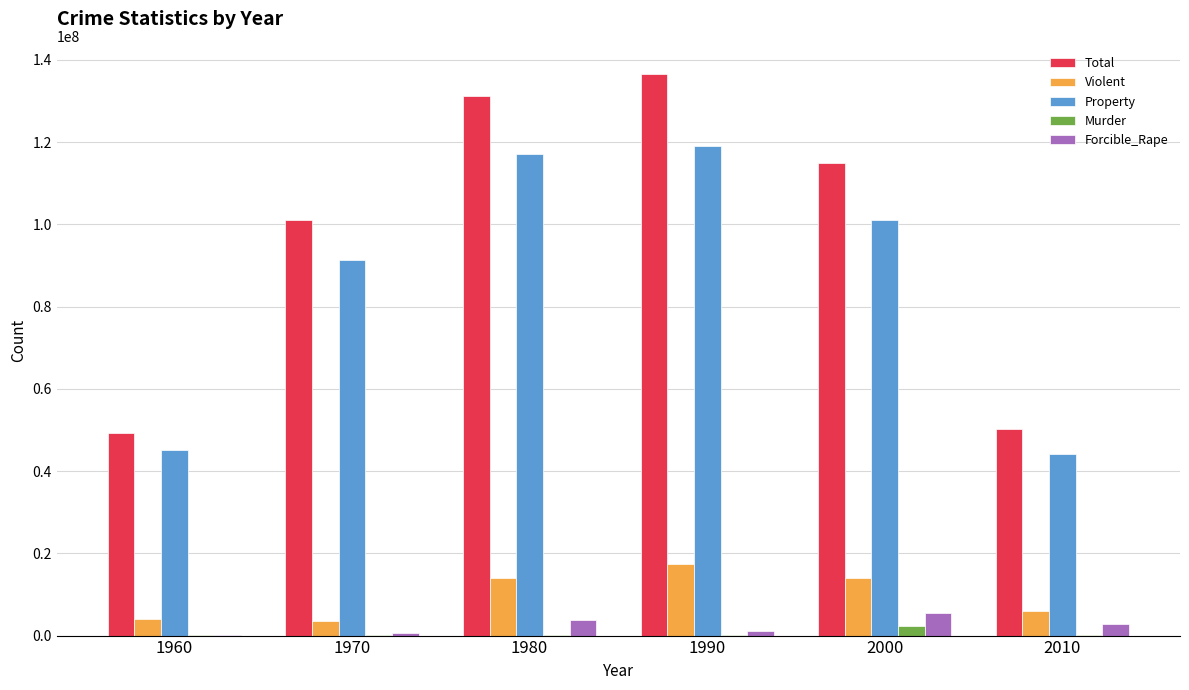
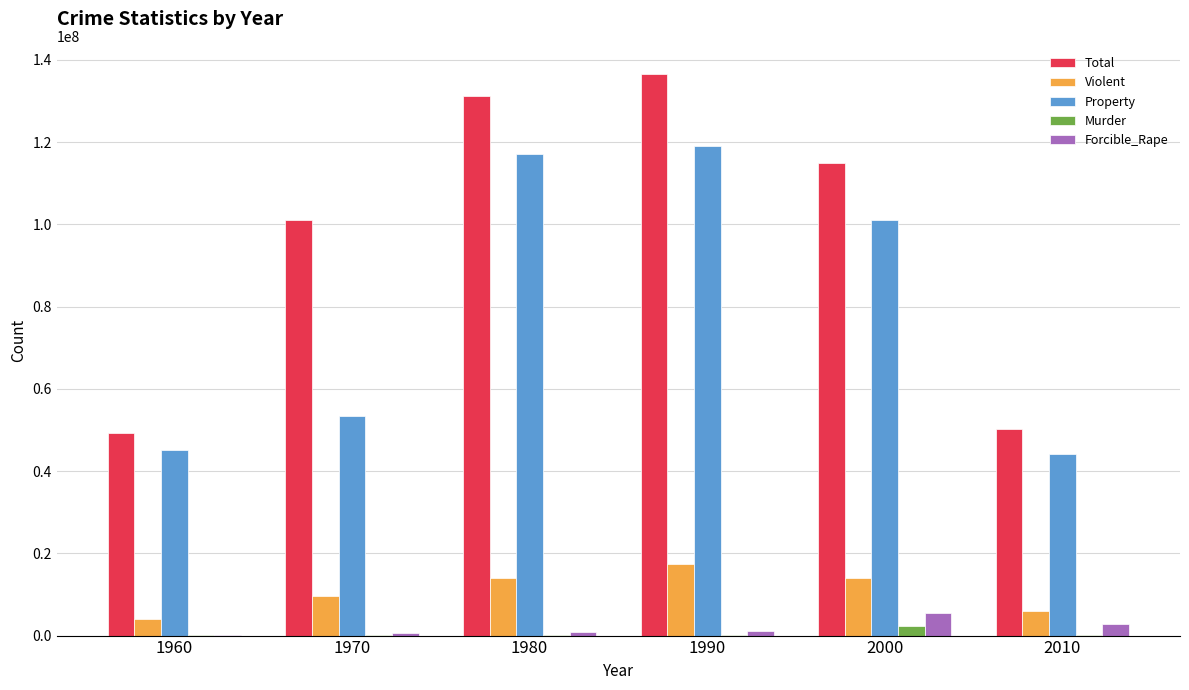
Violent, 1970: 4000000 -> 10000000
Property, 1970: 91000000 -> 53000000
Forcible_Rape, 1980: 4000000 -> 1000000
